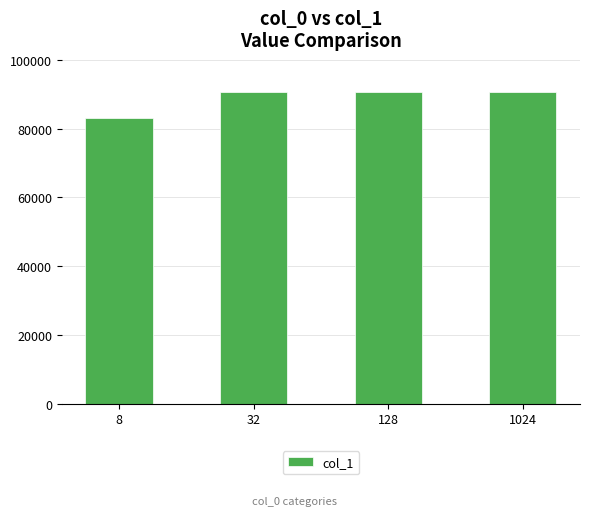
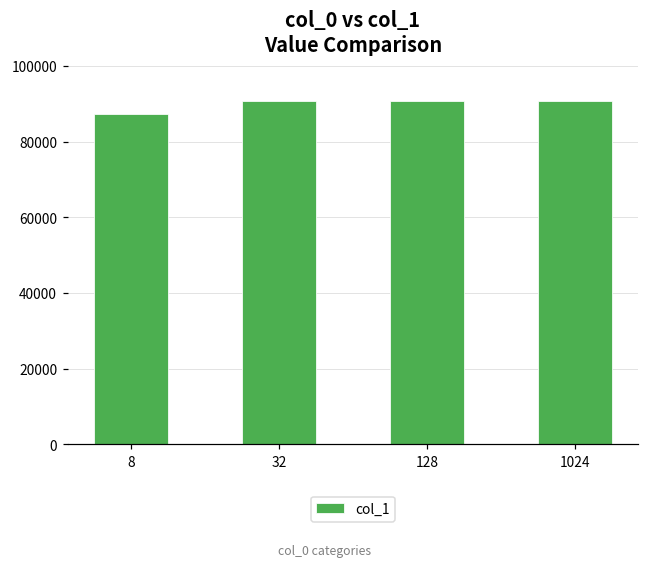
8: 83000 -> 87000
